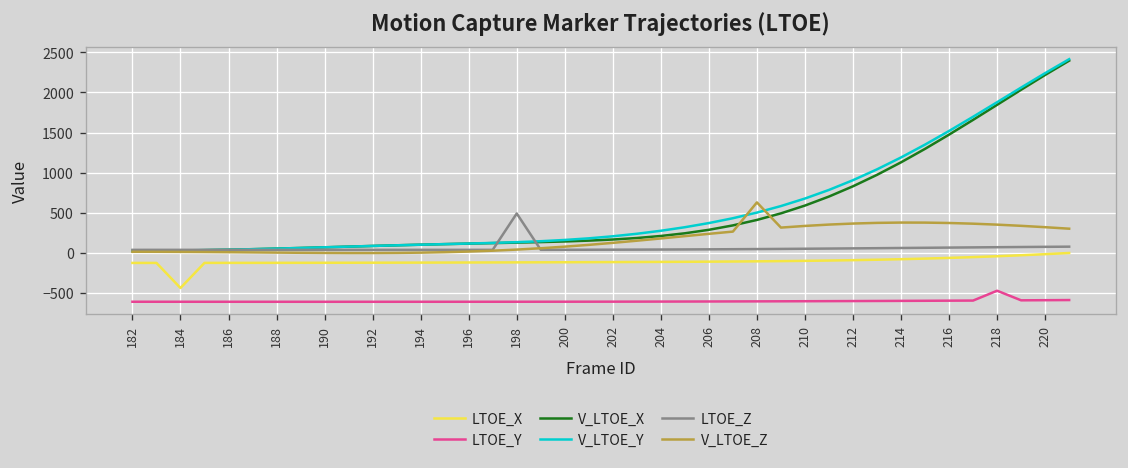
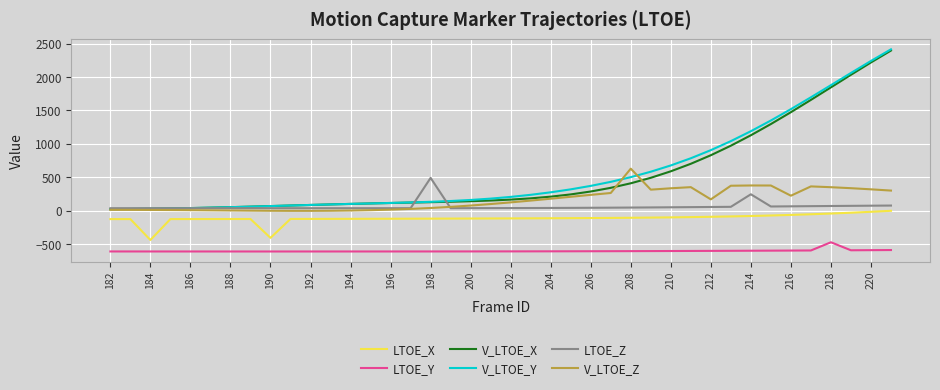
LTOE_X, 190: -100 -> -400
V_LTOE_Z, 212: 400 -> 200
LTOE_Z, 214: 100 -> 200
V_LTOE_Z, 216: 400 -> 200
